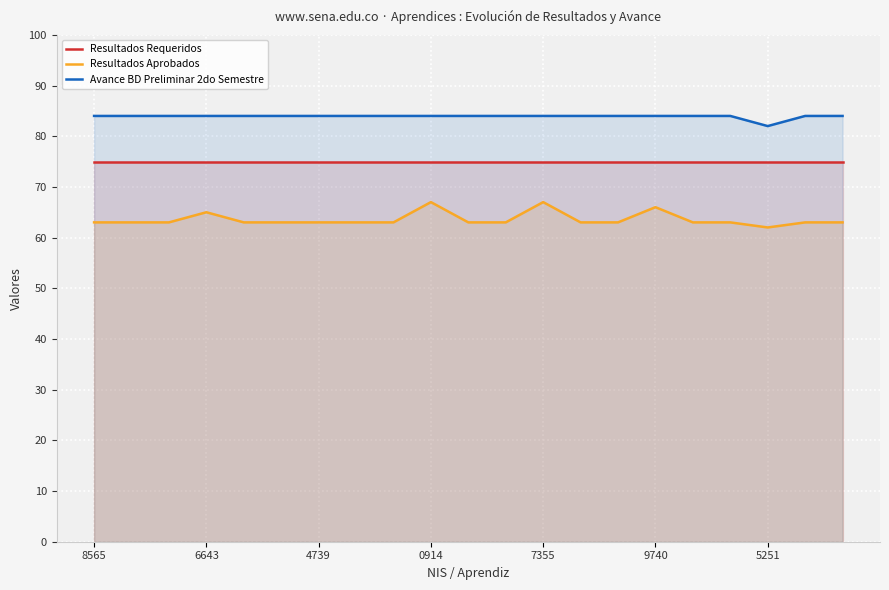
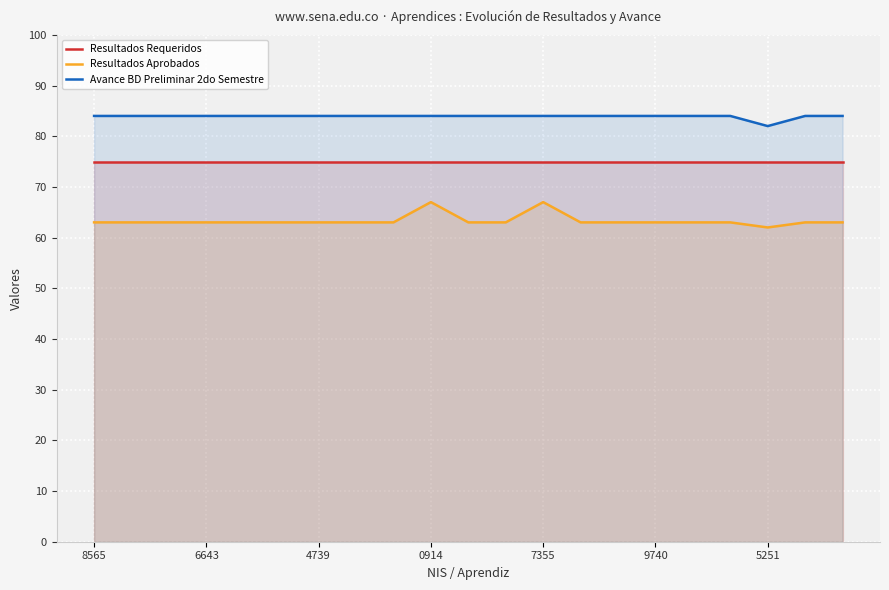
Resultados Aprobados, 6643: 65 -> 63
Resultados Aprobados, 9740: 66 -> 63
